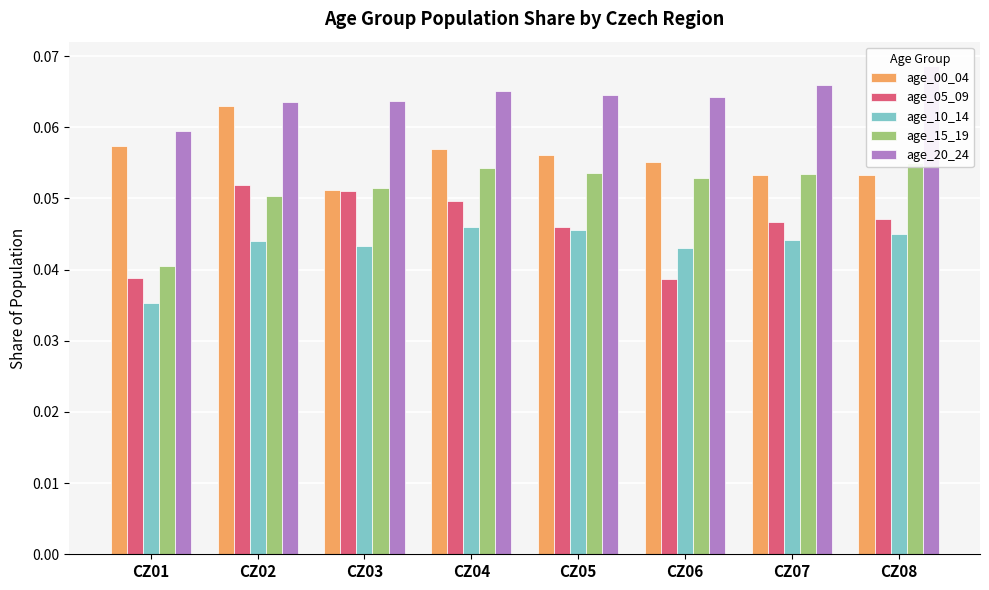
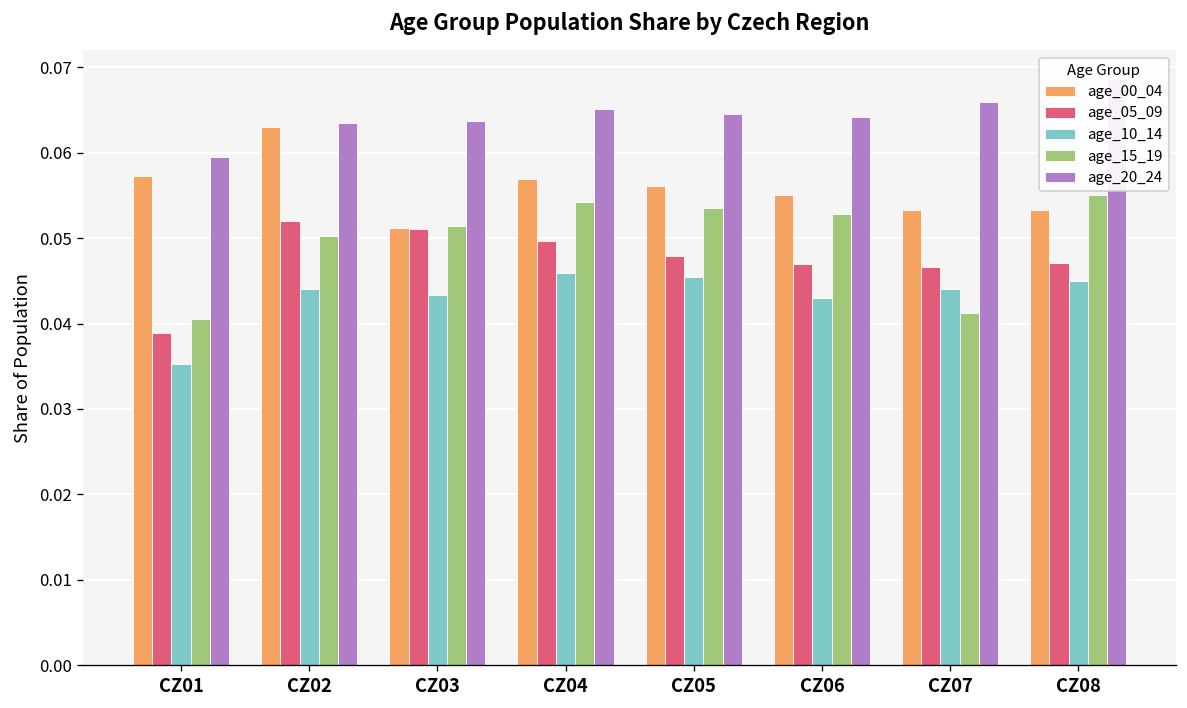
age_05_09, CZ05: 0.046 -> 0.048
age_05_09, CZ06: 0.039 -> 0.047
age_15_19, CZ07: 0.053 -> 0.041
